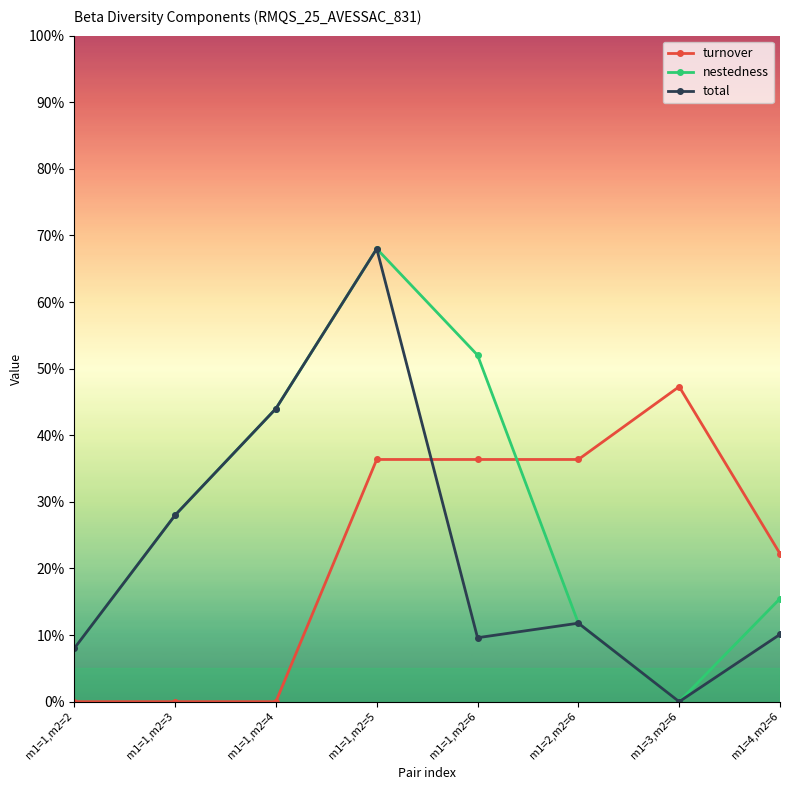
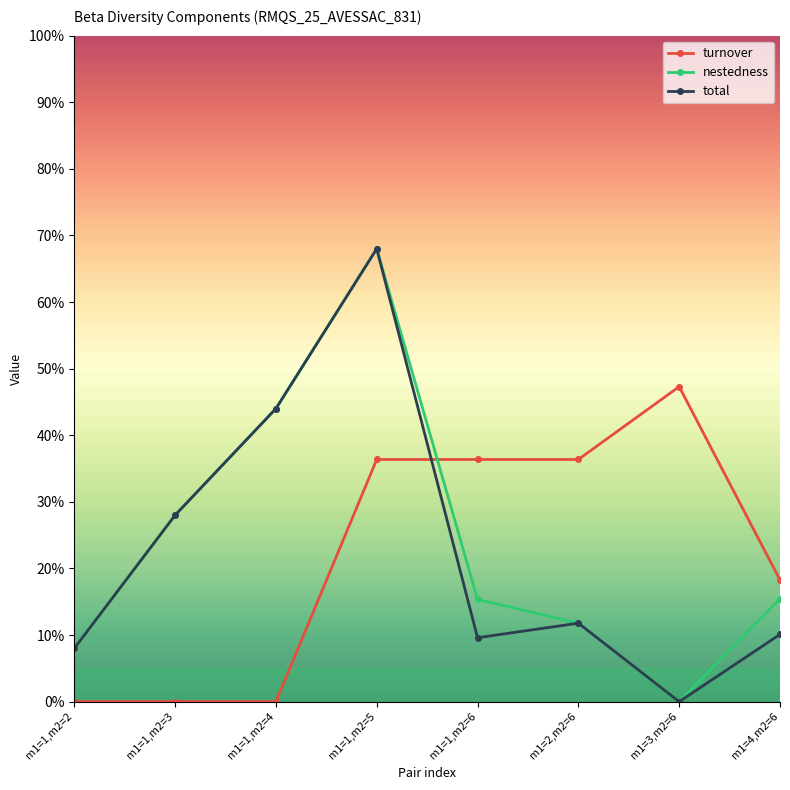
nestedness, m1=1,m2=6: 52% -> 15%
turnover, m1=4,m2=6: 22% -> 18%
